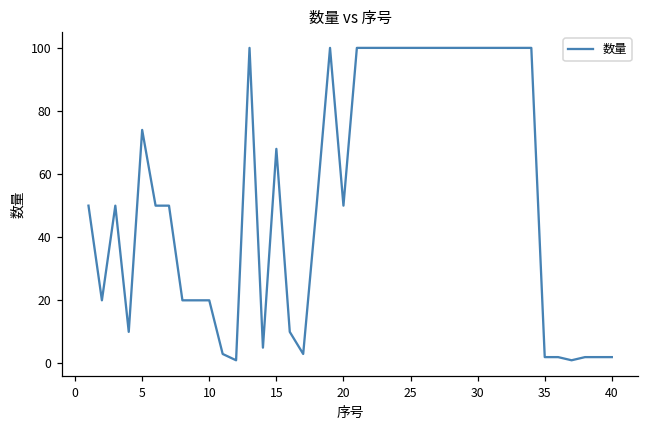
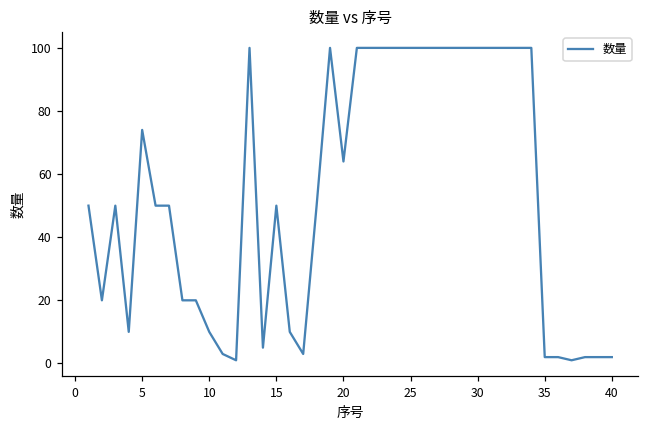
10: 20 -> 10
15: 68 -> 50
20: 50 -> 64
